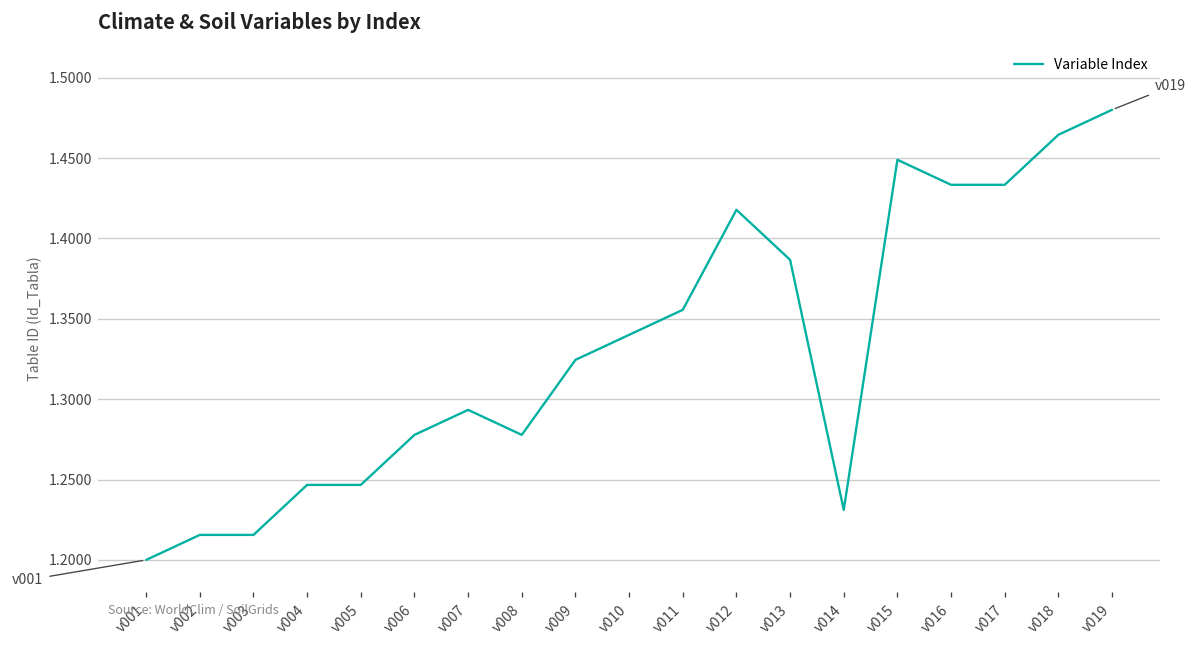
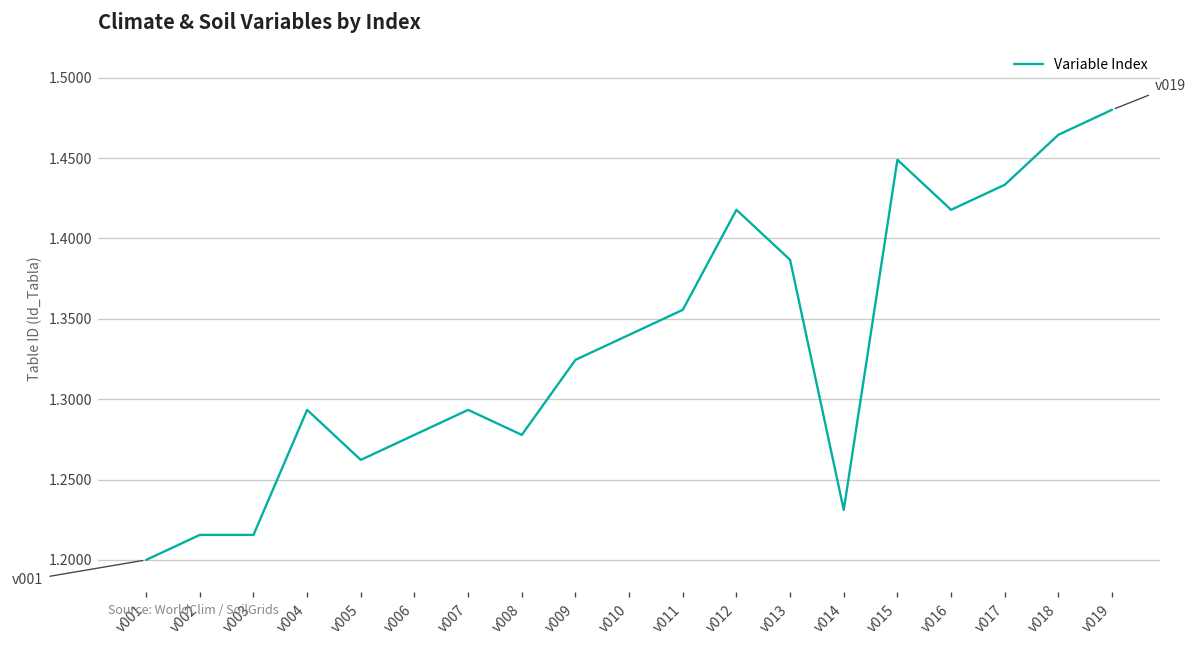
v004: 1.247 -> 1.293
v005: 1.247 -> 1.262
v016: 1.433 -> 1.418
